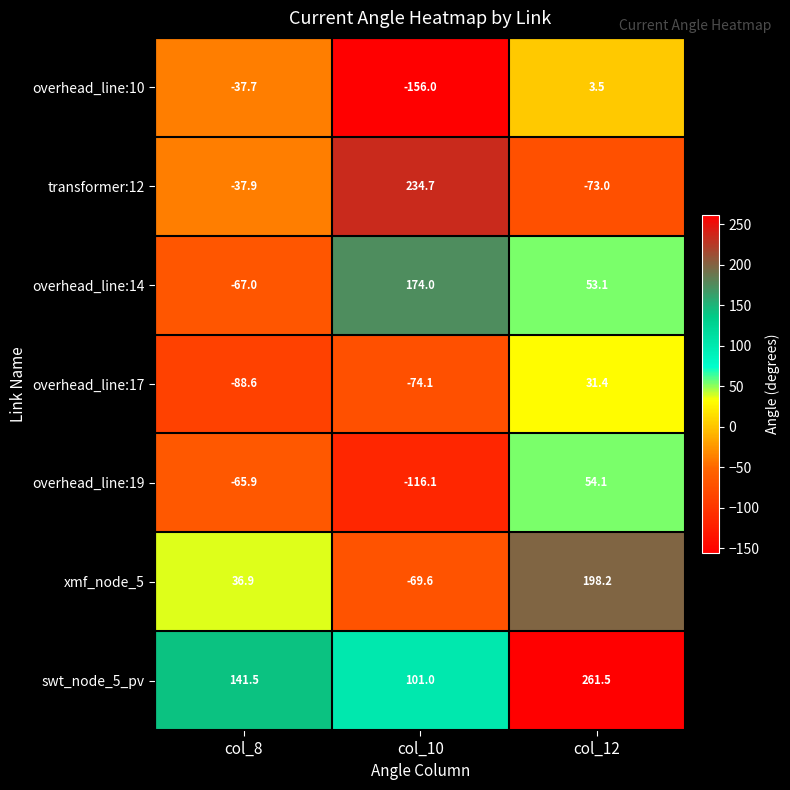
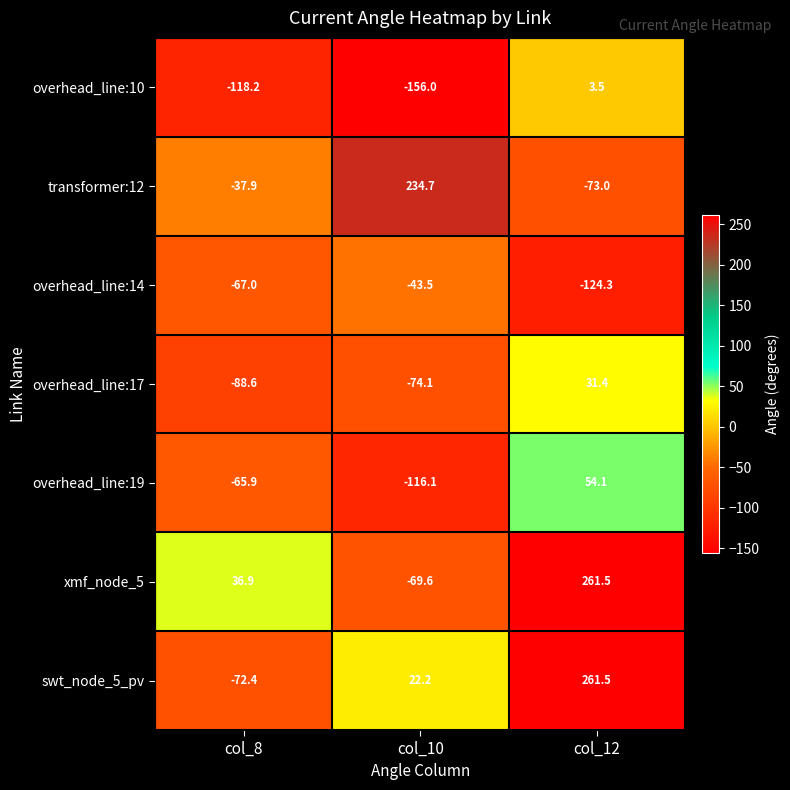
overhead_line:10, col_8: -37.7 -> -118.2
overhead_line:14, col_10: 174.0 -> -43.5
overhead_line:14, col_12: 53.1 -> -124.3
xmf_node_5, col_12: 198.2 -> 261.5
swt_node_5_pv, col_8: 141.5 -> -72.4
swt_node_5_pv, col_10: 101.0 -> 22.2
